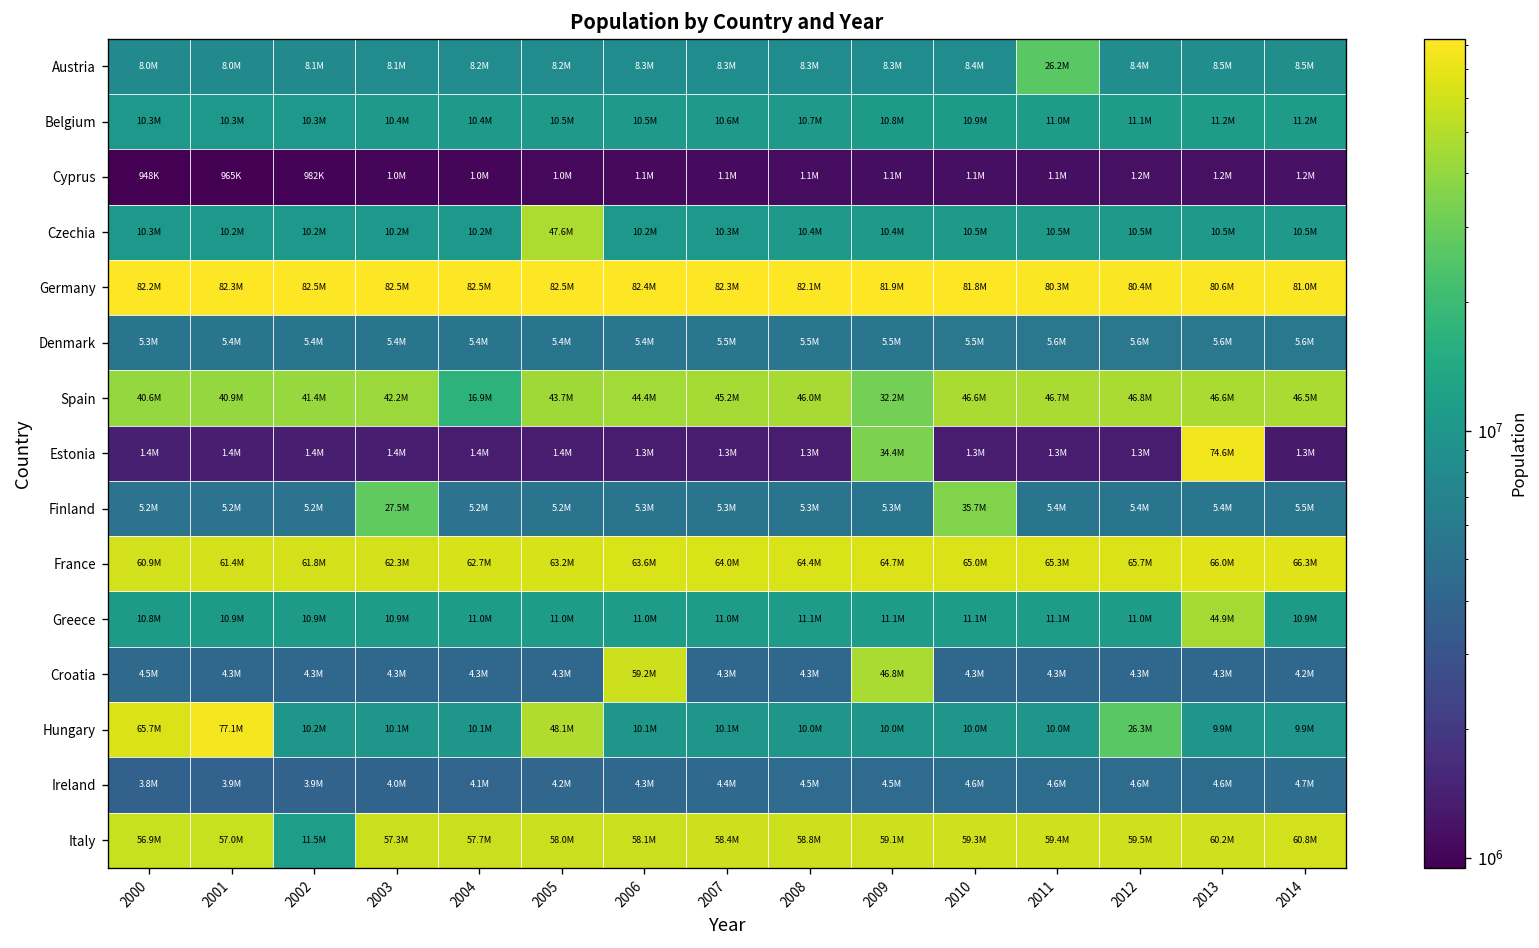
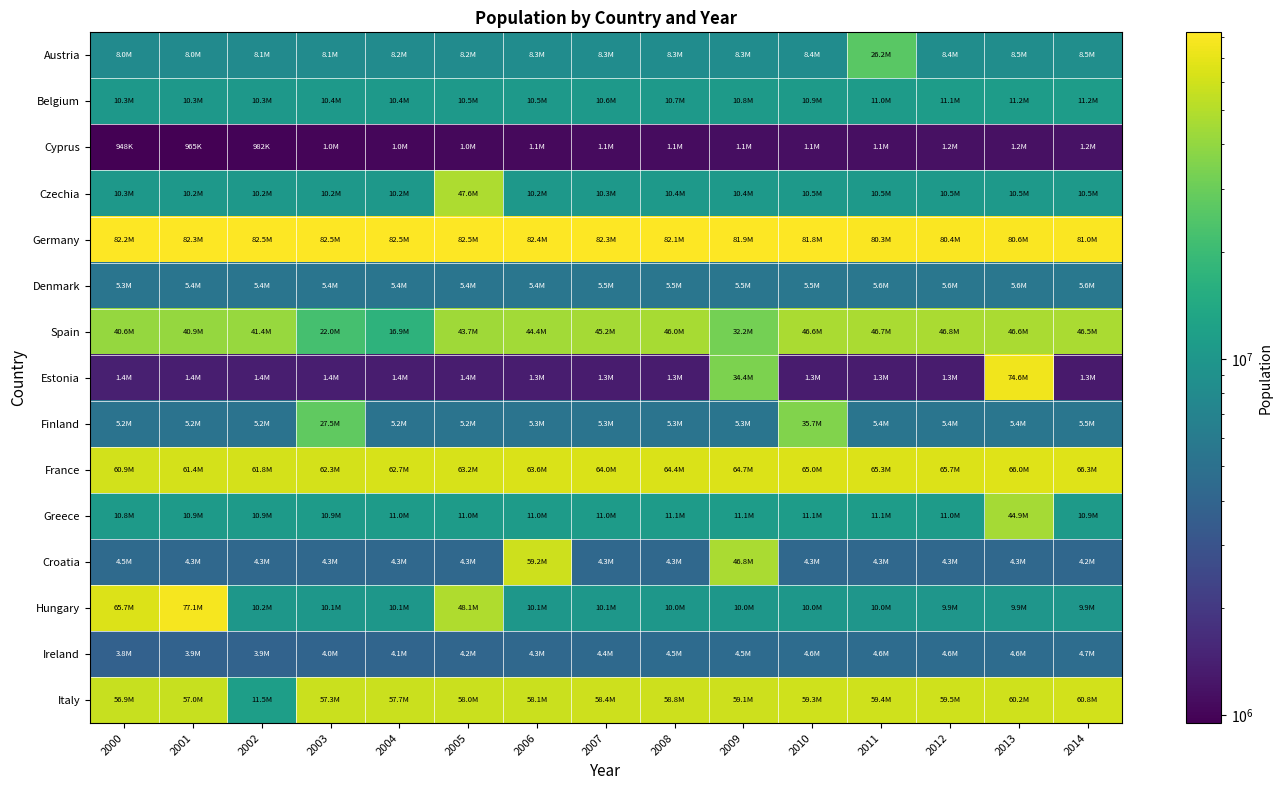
Spain, 2003: 42.2M -> 22.0M
Hungary, 2012: 26.3M -> 9.9M
